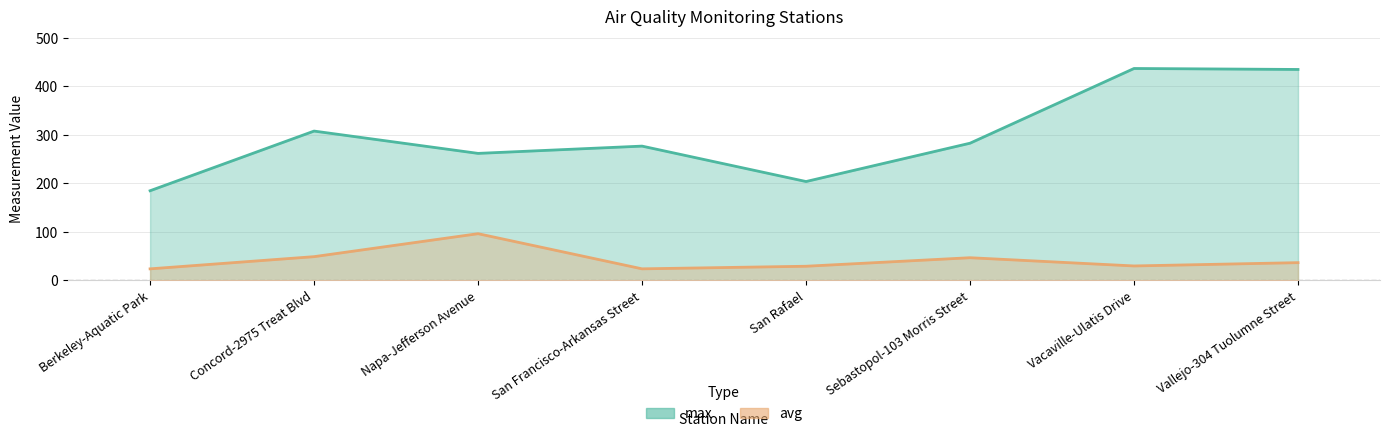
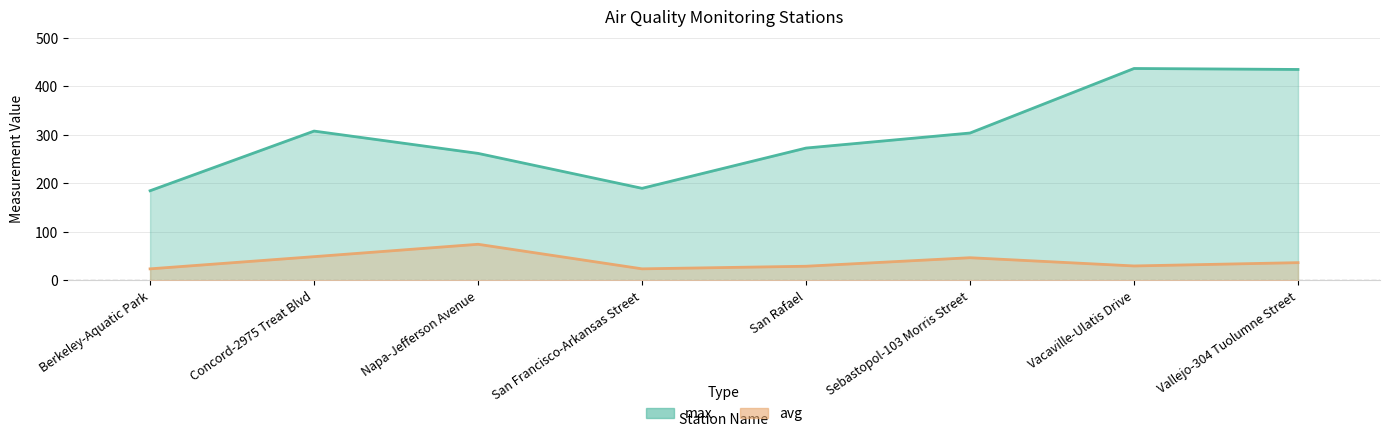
avg, Napa-Jefferson Avenue: 100 -> 70
max, San Francisco-Arkansas Street: 280 -> 190
max, San Rafael: 200 -> 270
max, Sebastopol-103 Morris Street: 280 -> 300
